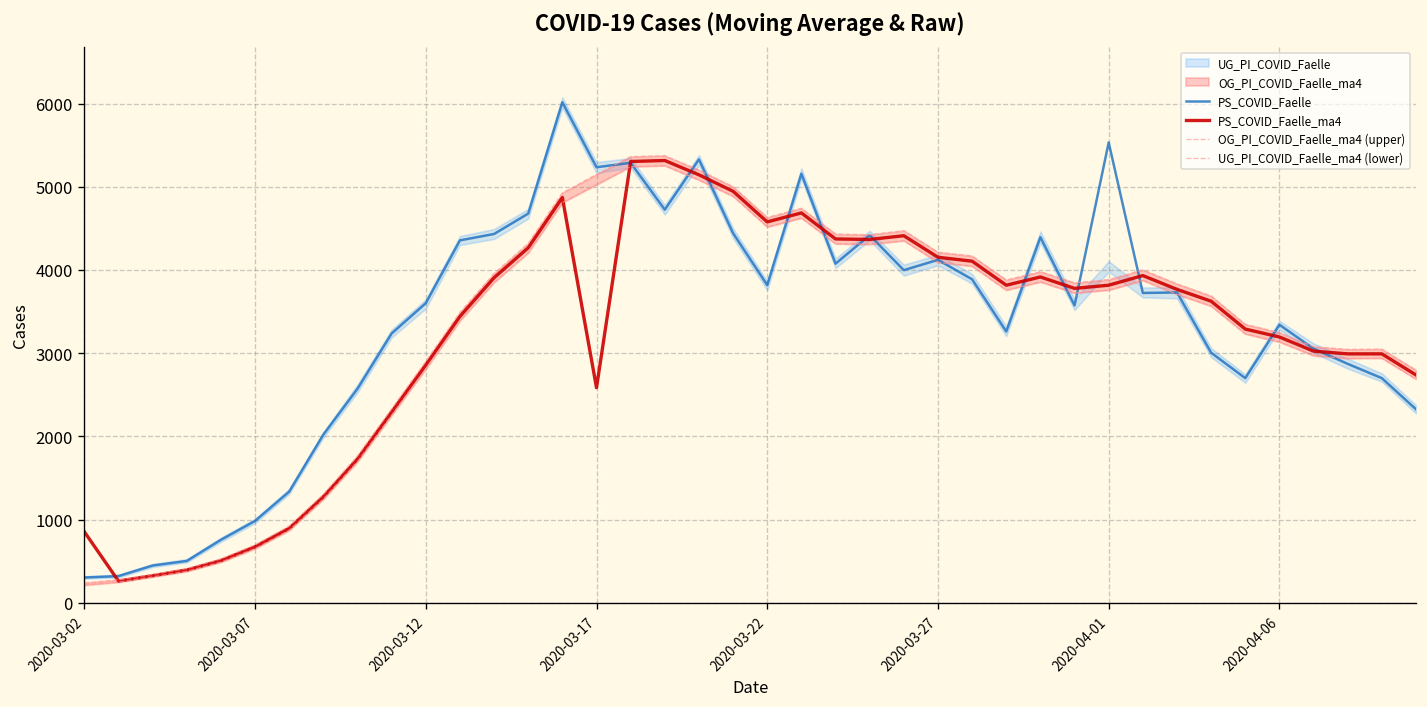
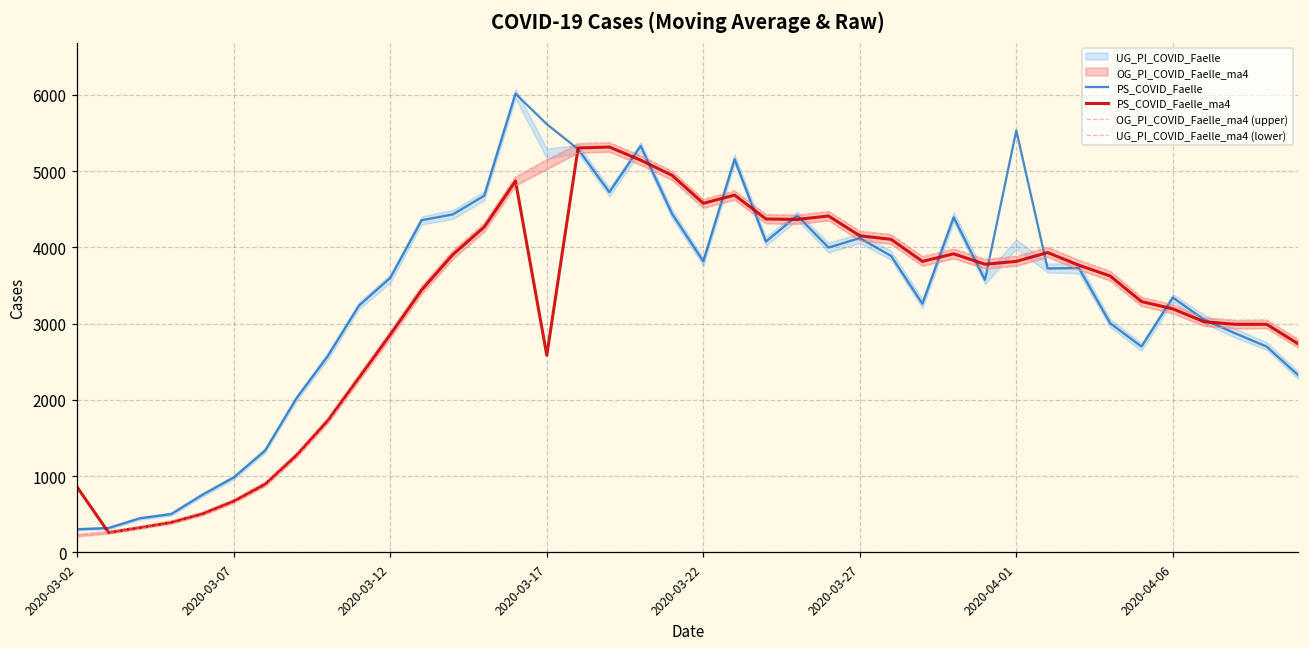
PS_COVID_Faelle, 2020-03-17: 5200 -> 5600
